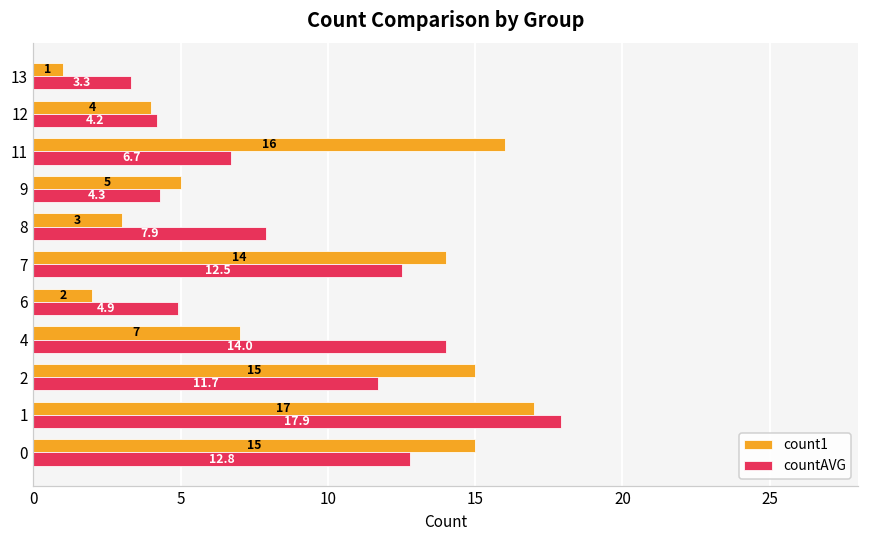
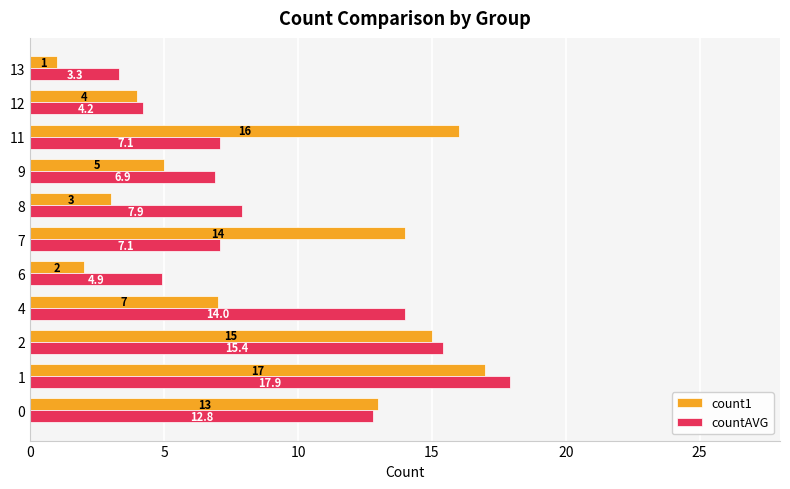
countAVG, 11: 6.7 -> 7.1
countAVG, 9: 4.3 -> 6.9
countAVG, 7: 12.5 -> 7.1
countAVG, 2: 11.7 -> 15.4
count1, 0: 15 -> 13
